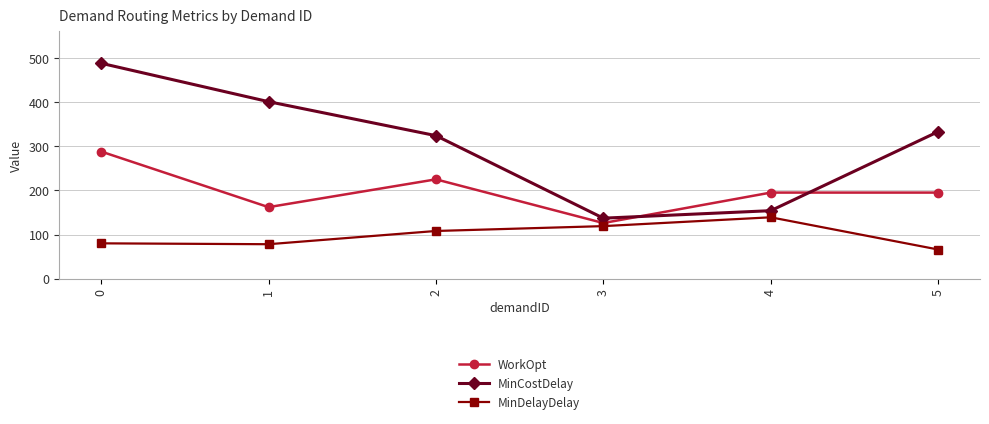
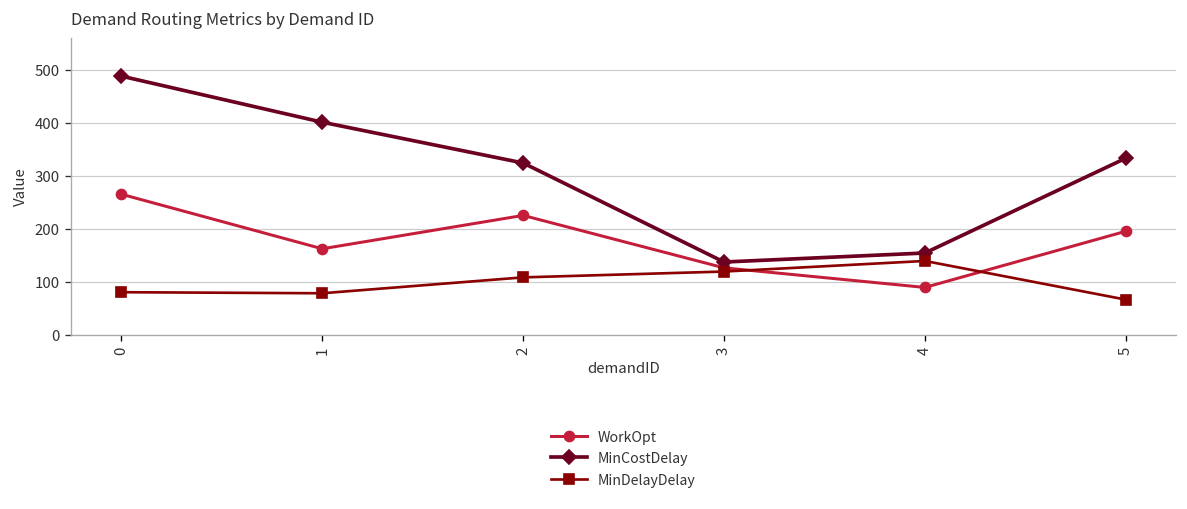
WorkOpt, 0: 290 -> 270
WorkOpt, 4: 200 -> 90
